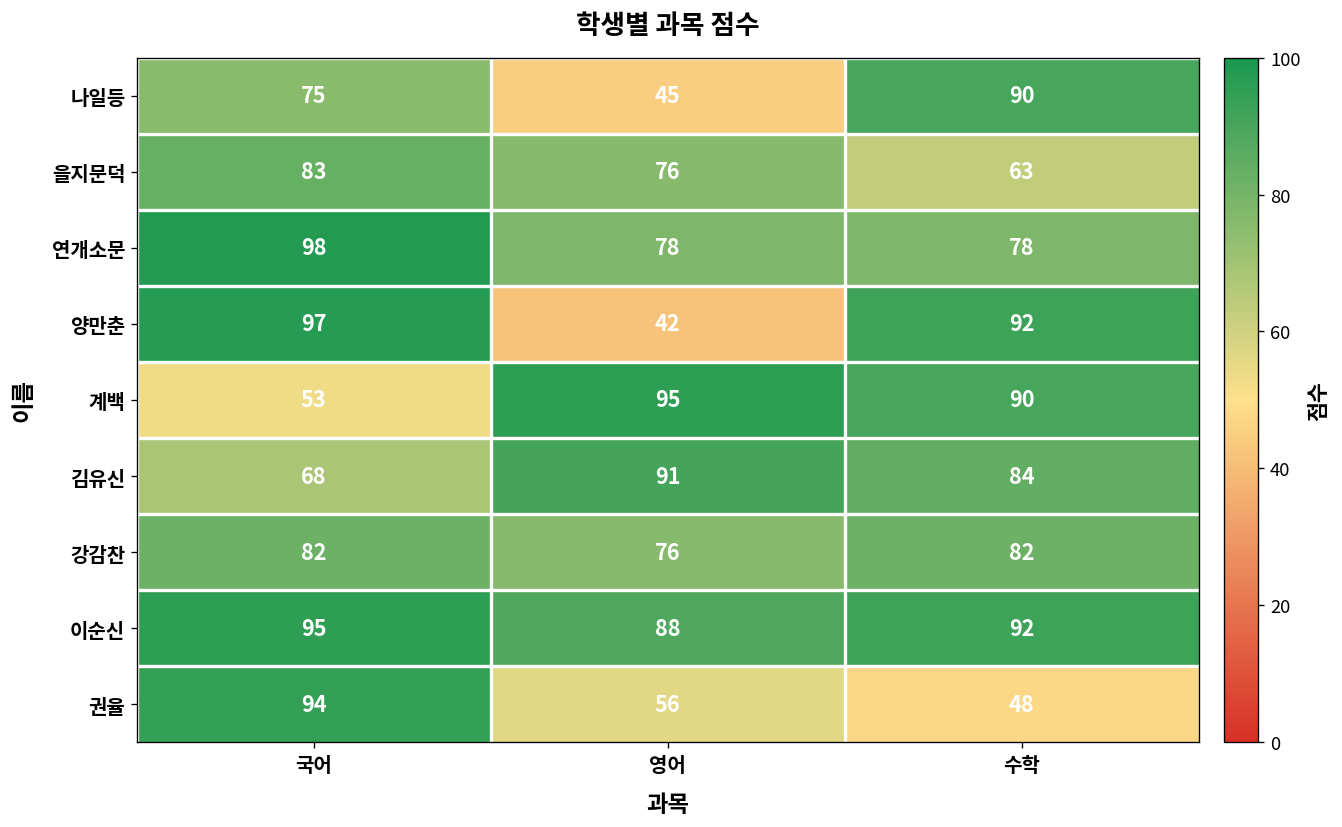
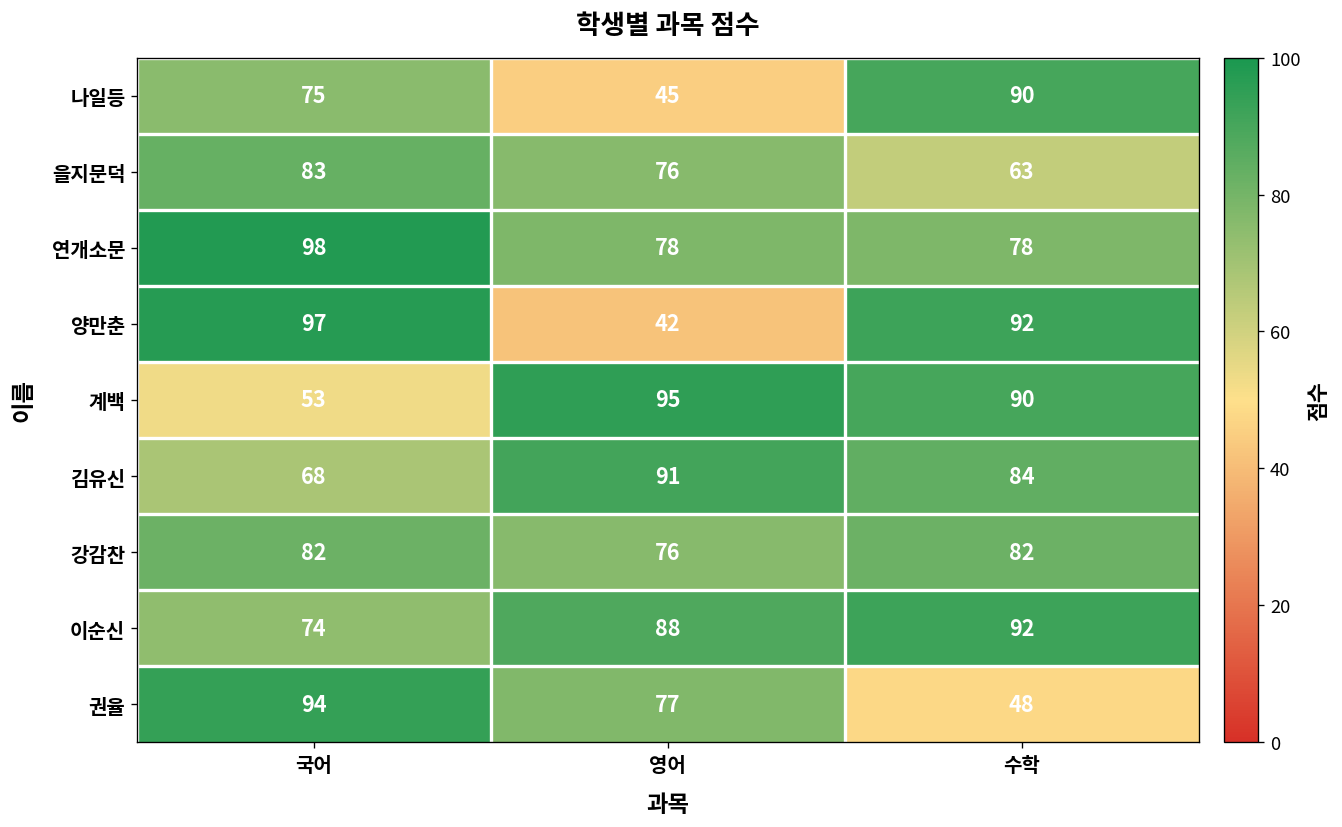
이순신, 국어: 95 -> 74
권율, 영어: 56 -> 77
